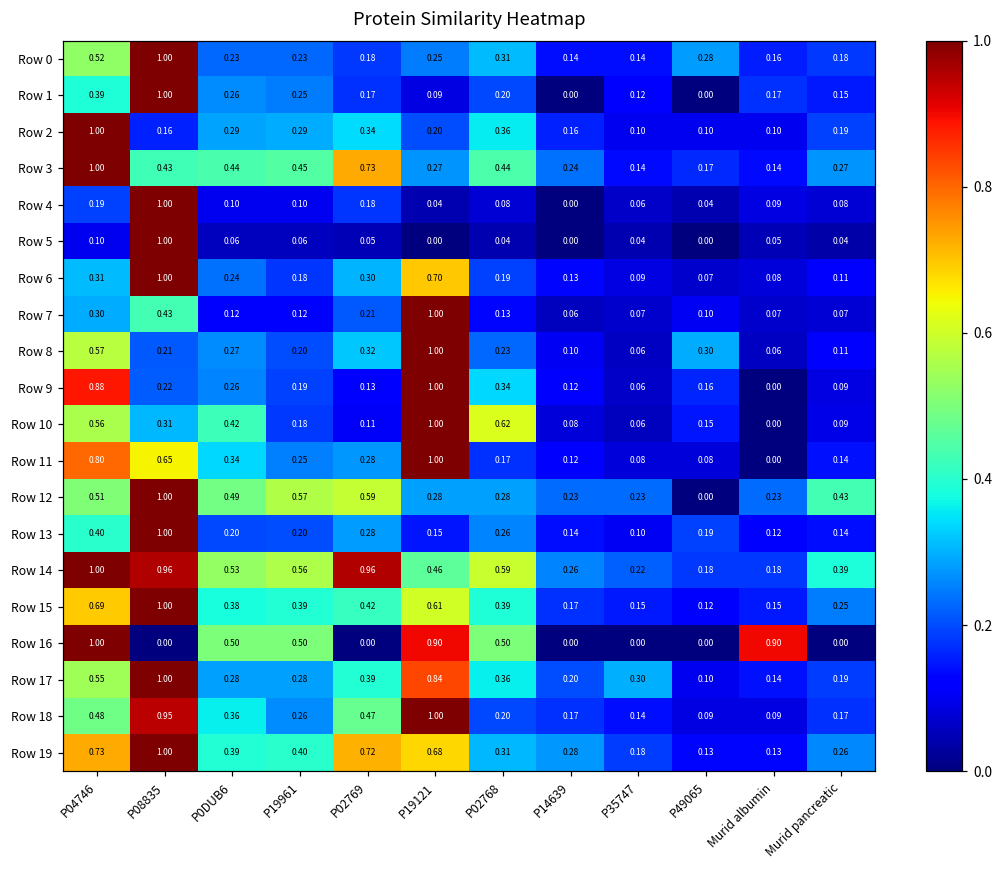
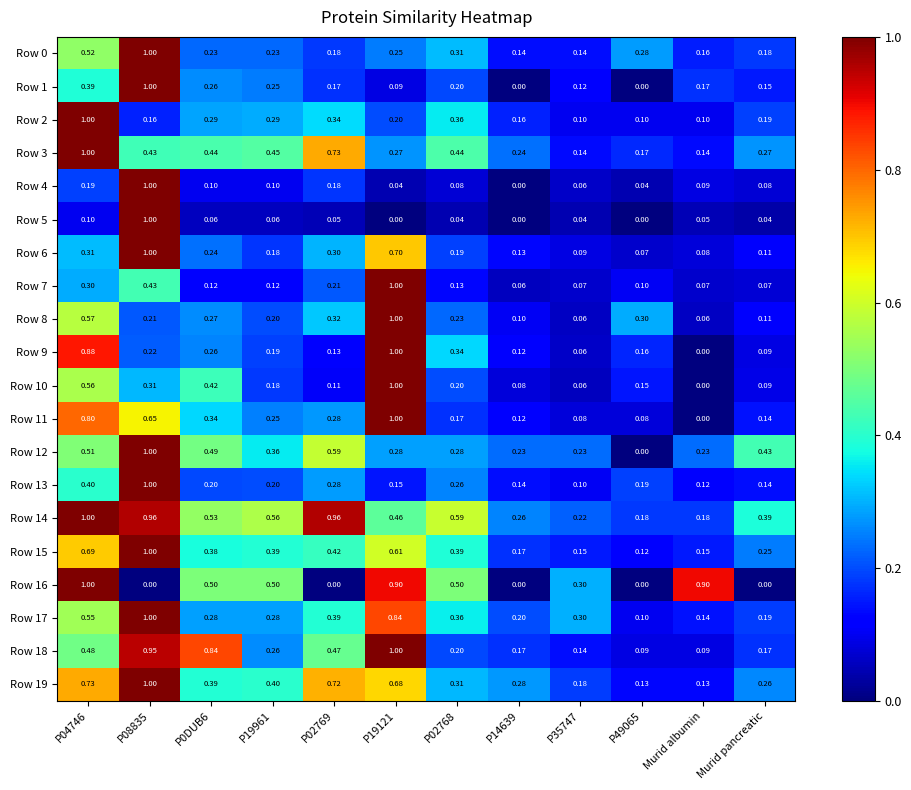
Row 10, P02768: 0.62 -> 0.20
Row 12, P19961: 0.57 -> 0.36
Row 16, P35747: 0.00 -> 0.30
Row 18, P0DUB6: 0.36 -> 0.84
